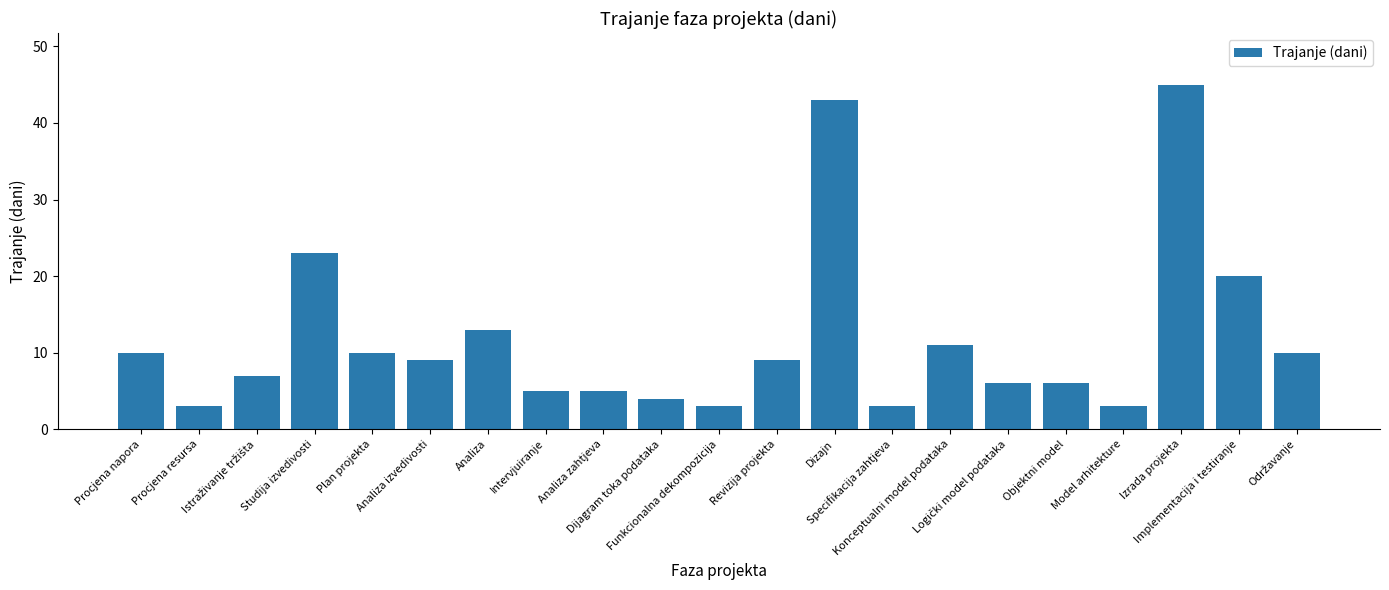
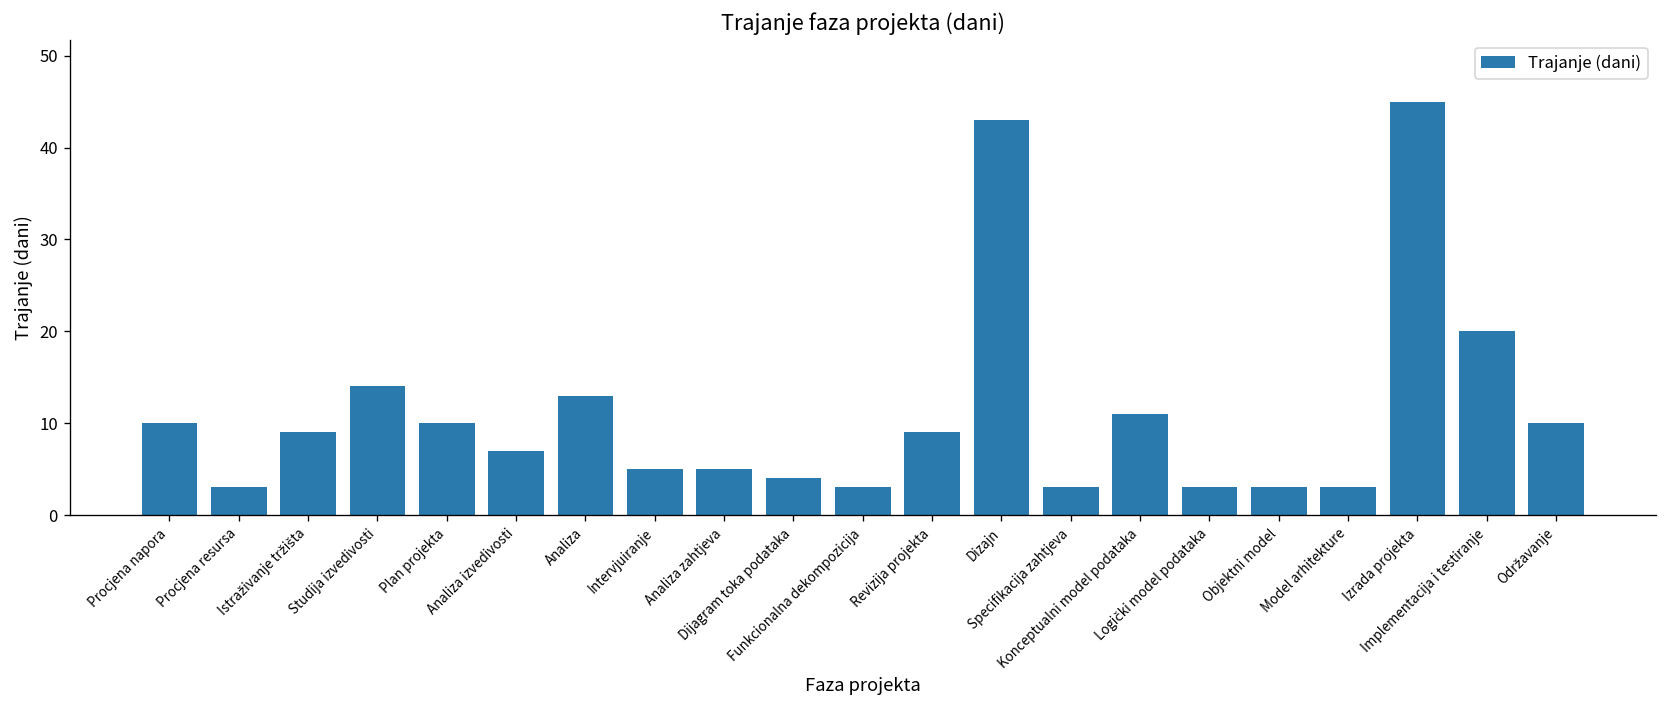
Istraživanje tržišta: 7 -> 9
Studija izvedivosti: 23 -> 14
Analiza izvedivosti: 9 -> 7
Logički model podataka: 6 -> 3
Objektni model: 6 -> 3
